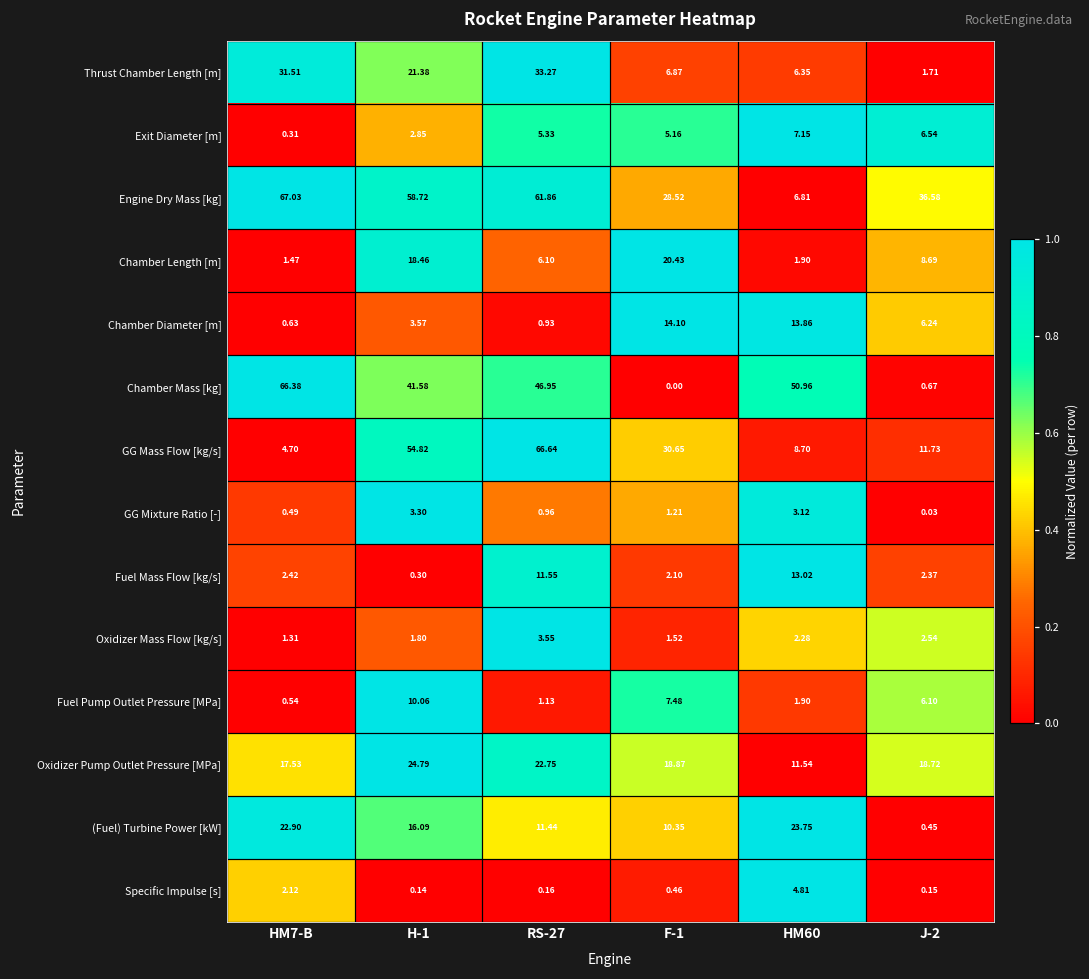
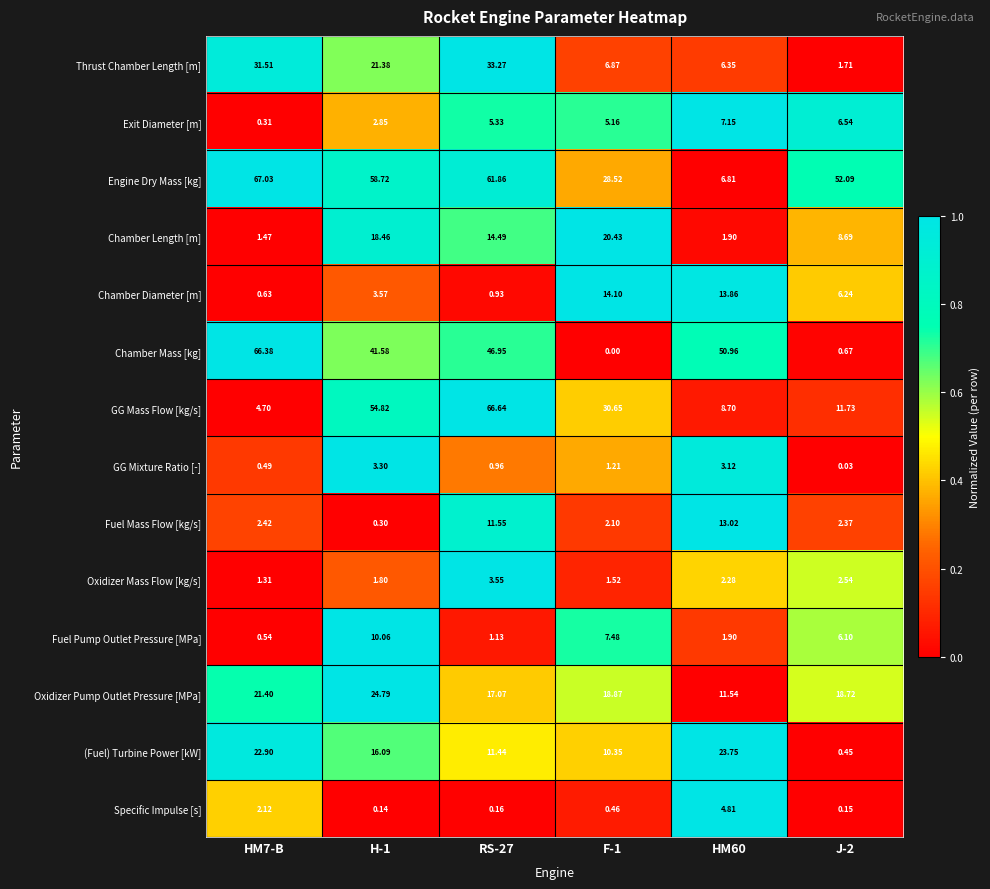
Engine Dry Mass [kg], J-2: 36.58 -> 52.09
Chamber Length [m], RS-27: 6.10 -> 14.49
Oxidizer Pump Outlet Pressure [MPa], HM7-B: 17.53 -> 21.40
Oxidizer Pump Outlet Pressure [MPa], RS-27: 22.75 -> 17.07
